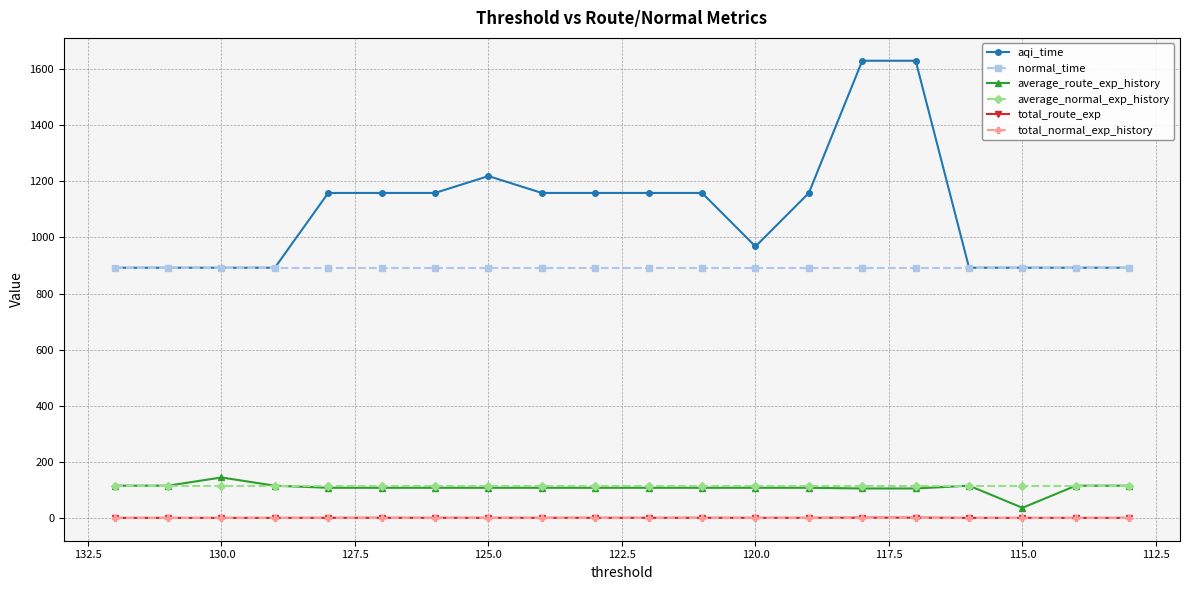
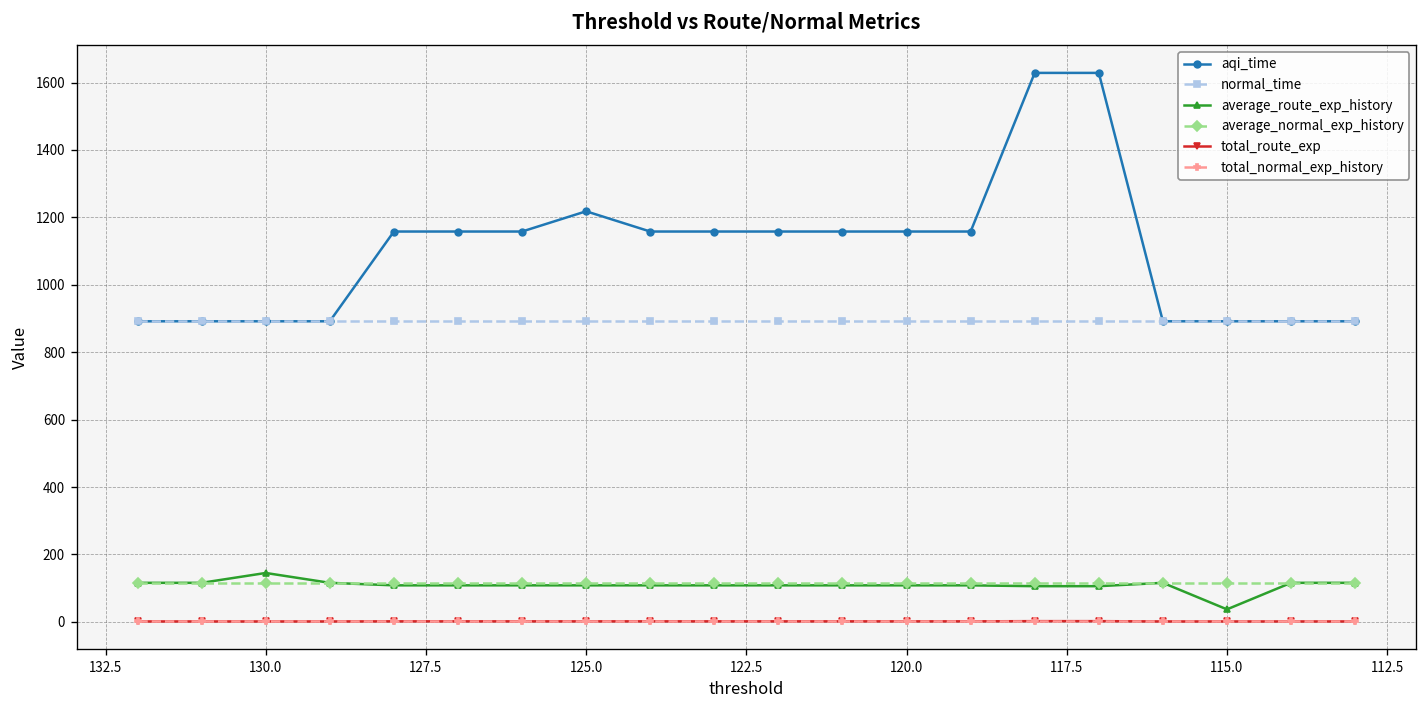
aqi_time, 120.0: 970 -> 1160
